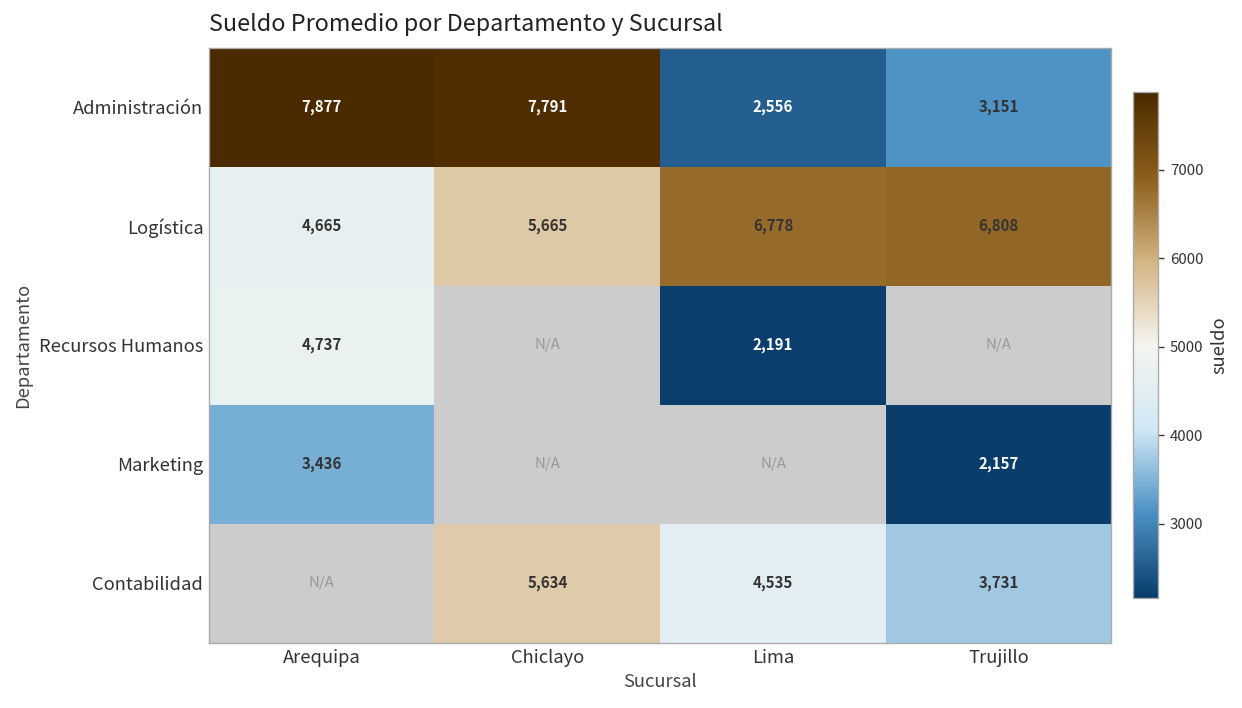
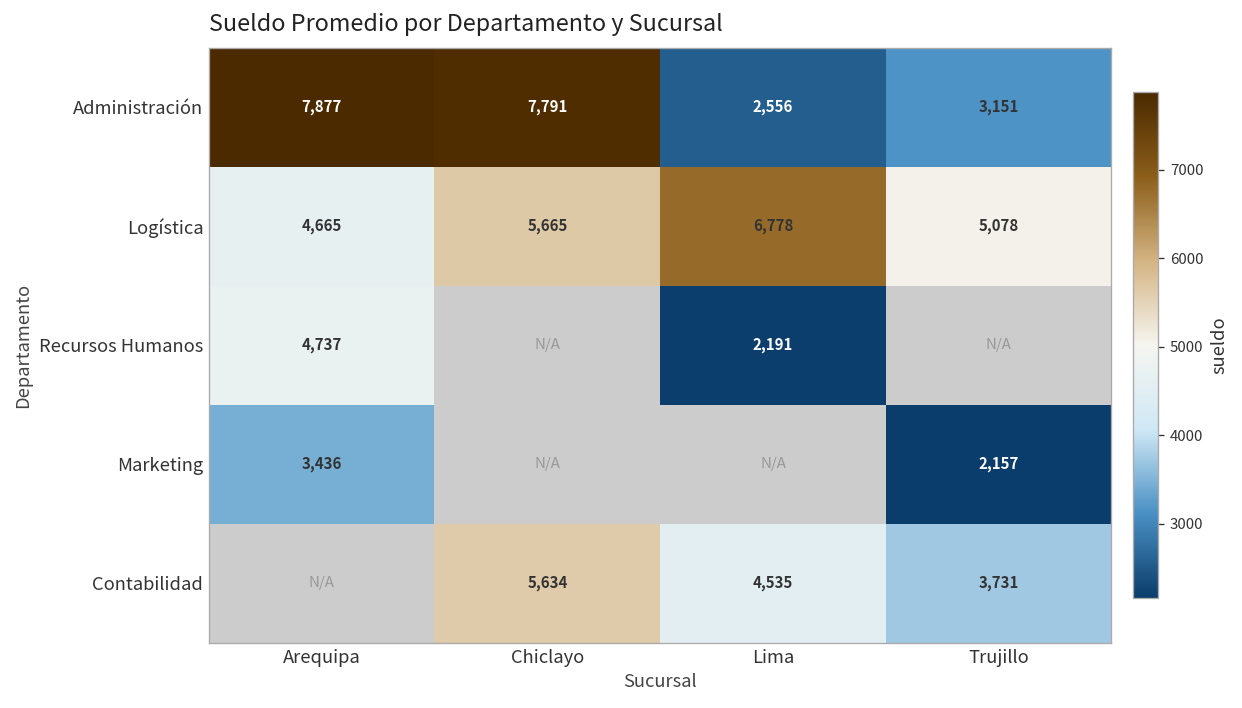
Logística, Trujillo: 6,808 -> 5,078
